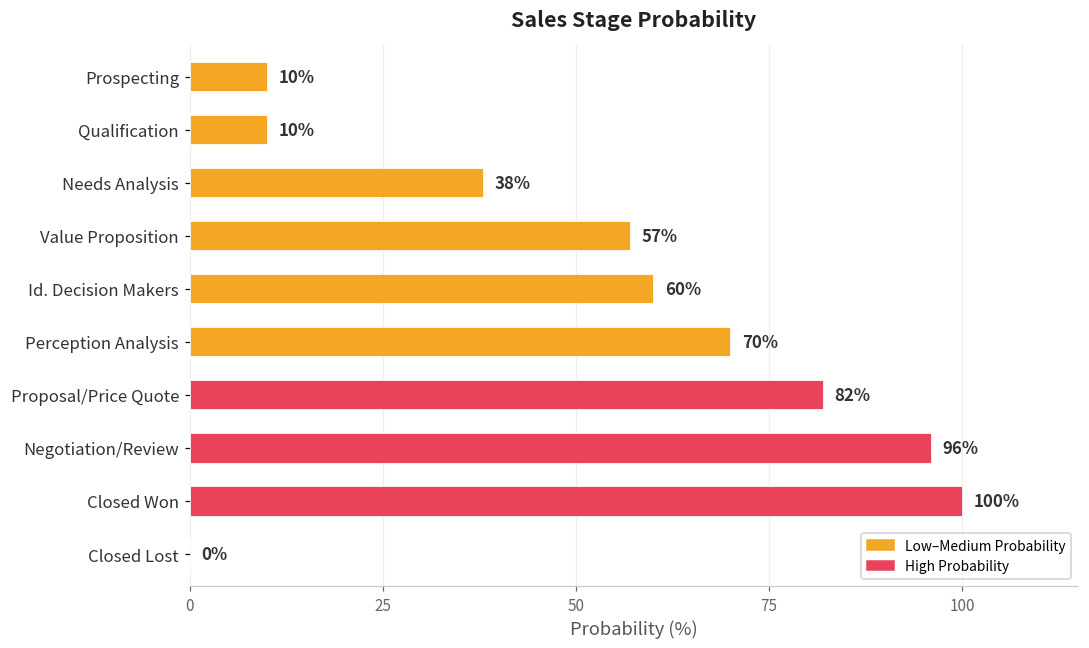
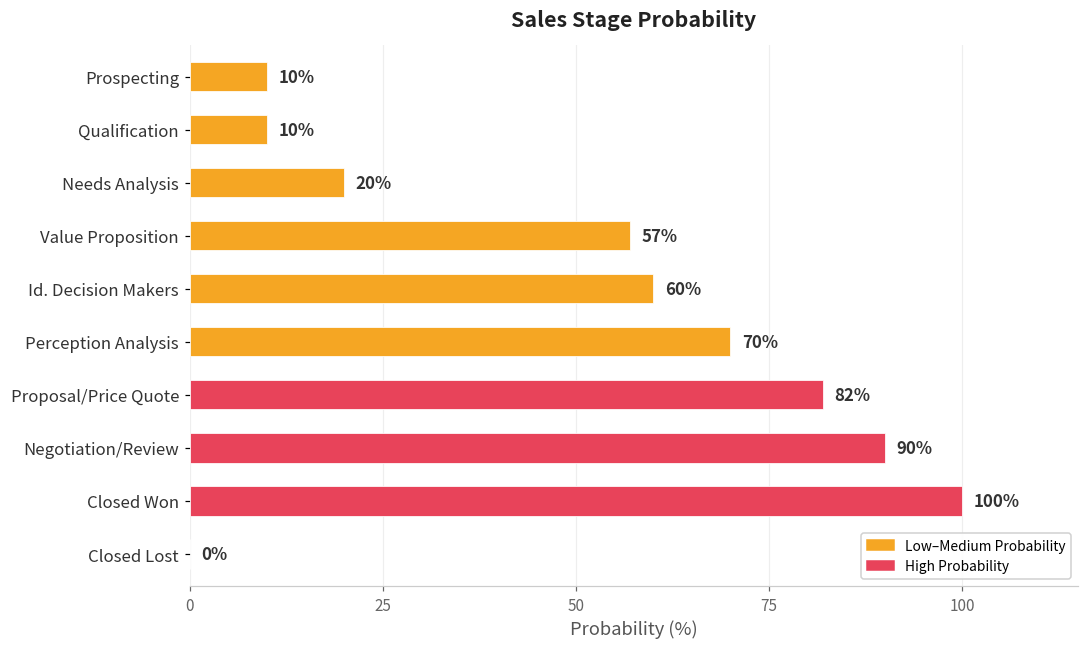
Needs Analysis: 38% -> 20%
Negotiation/Review: 96% -> 90%
